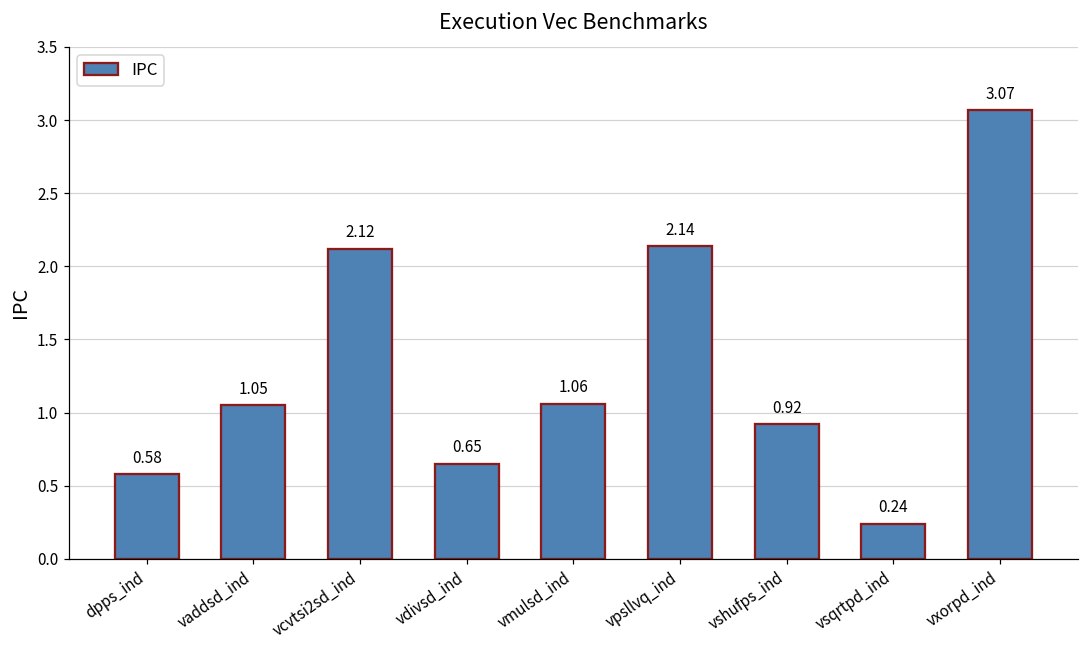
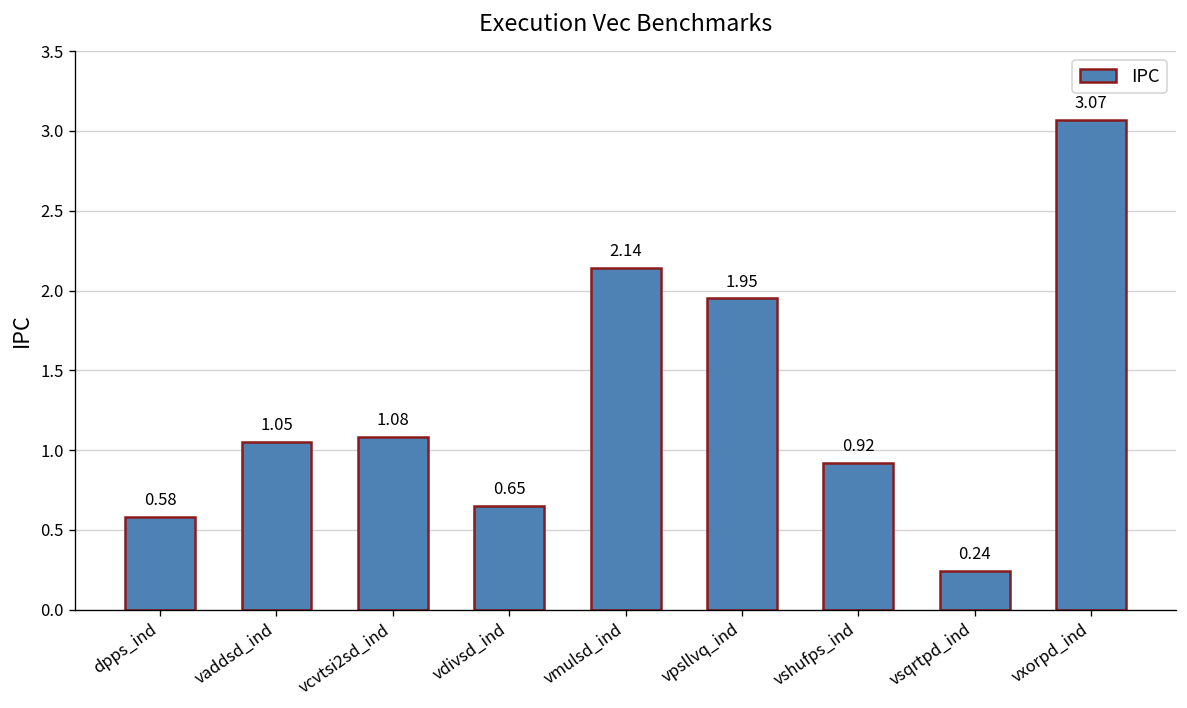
vcvtsi2sd_ind: 2.12 -> 1.08
vmulsd_ind: 1.06 -> 2.14
vpsllvq_ind: 2.14 -> 1.95
